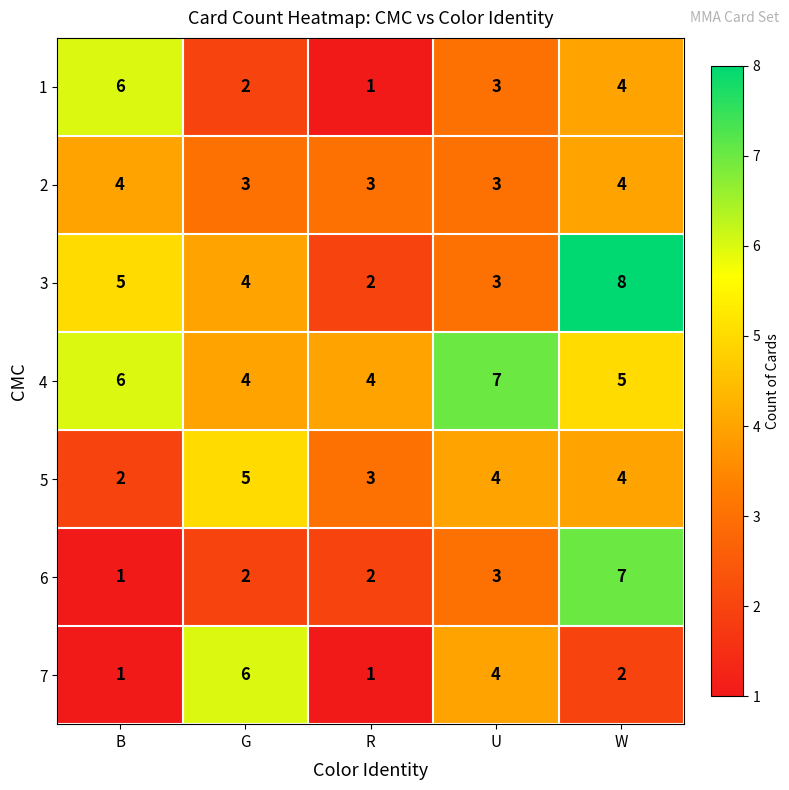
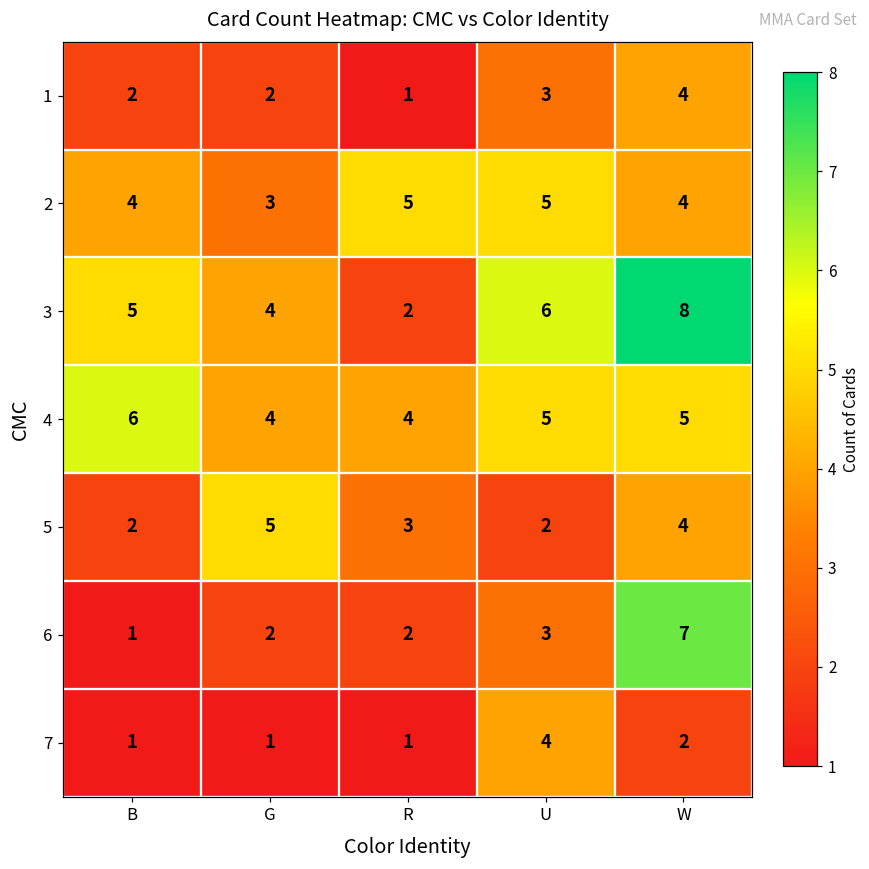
1, B: 6 -> 2
2, R: 3 -> 5
2, U: 3 -> 5
3, U: 3 -> 6
4, U: 7 -> 5
5, U: 4 -> 2
7, G: 6 -> 1
